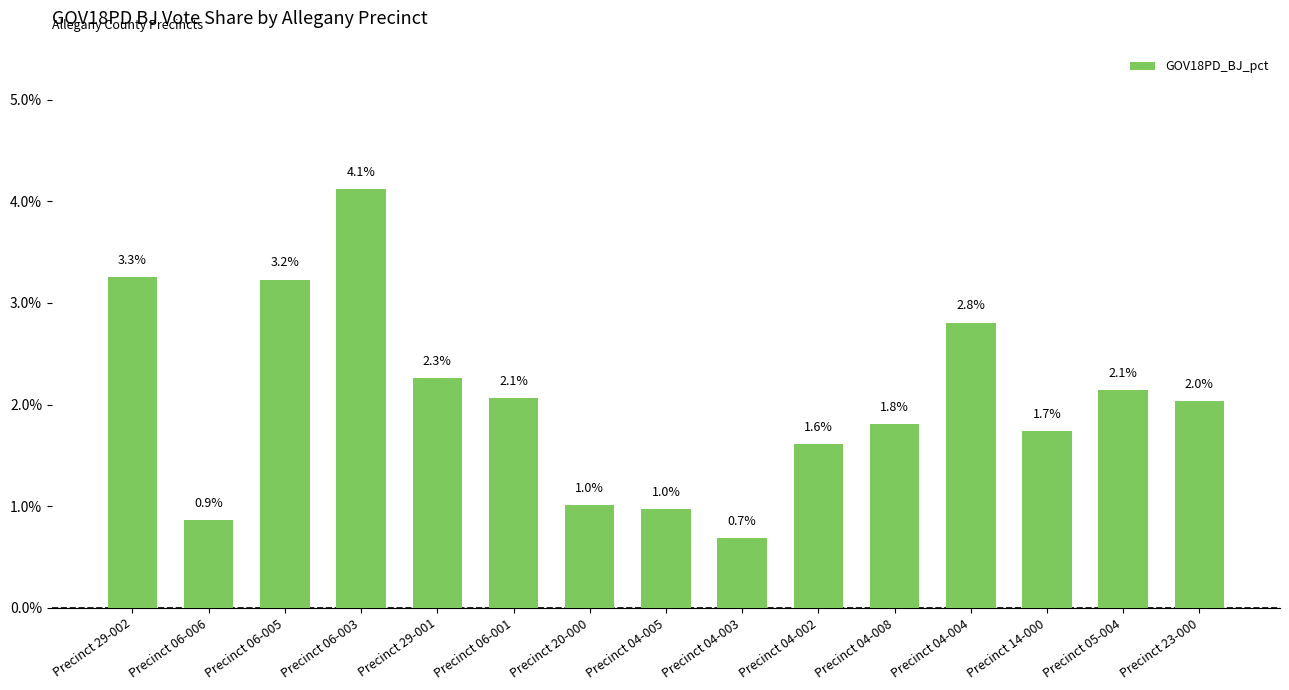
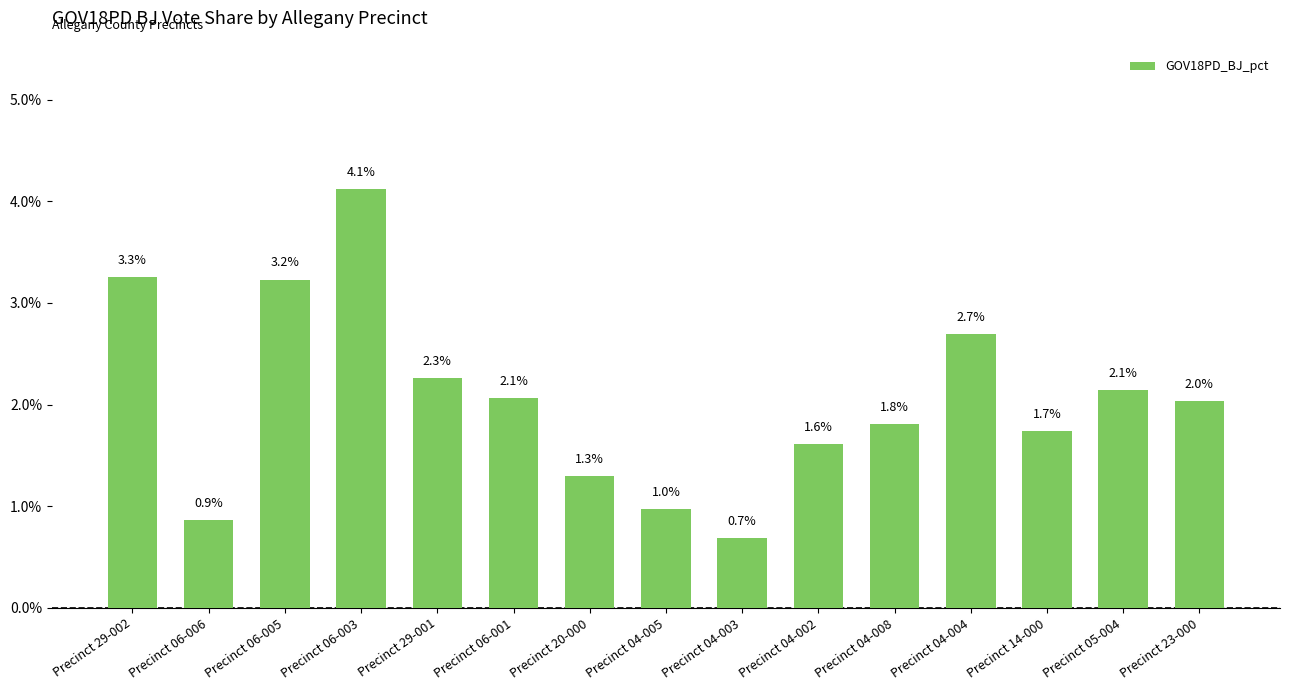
Precinct 20-000: 1.0% -> 1.3%
Precinct 04-004: 2.8% -> 2.7%
